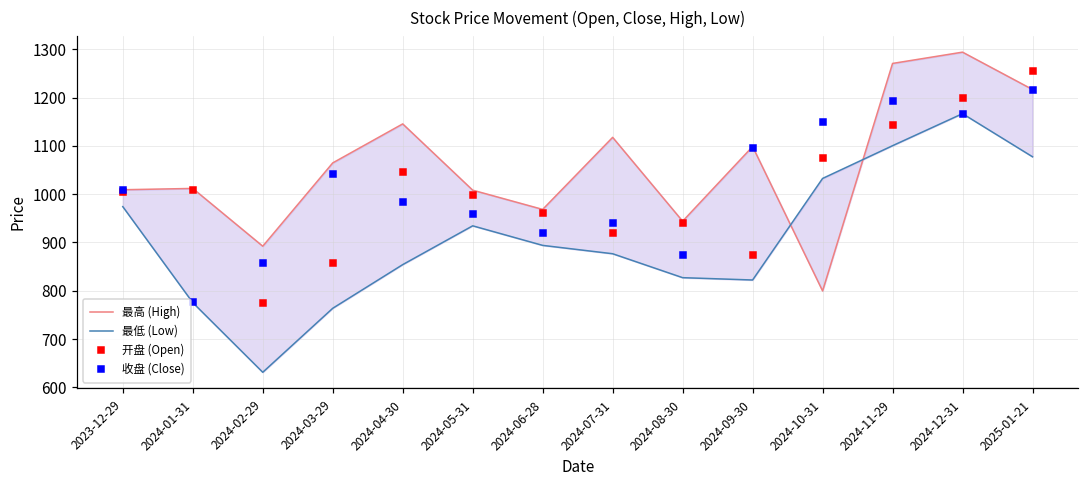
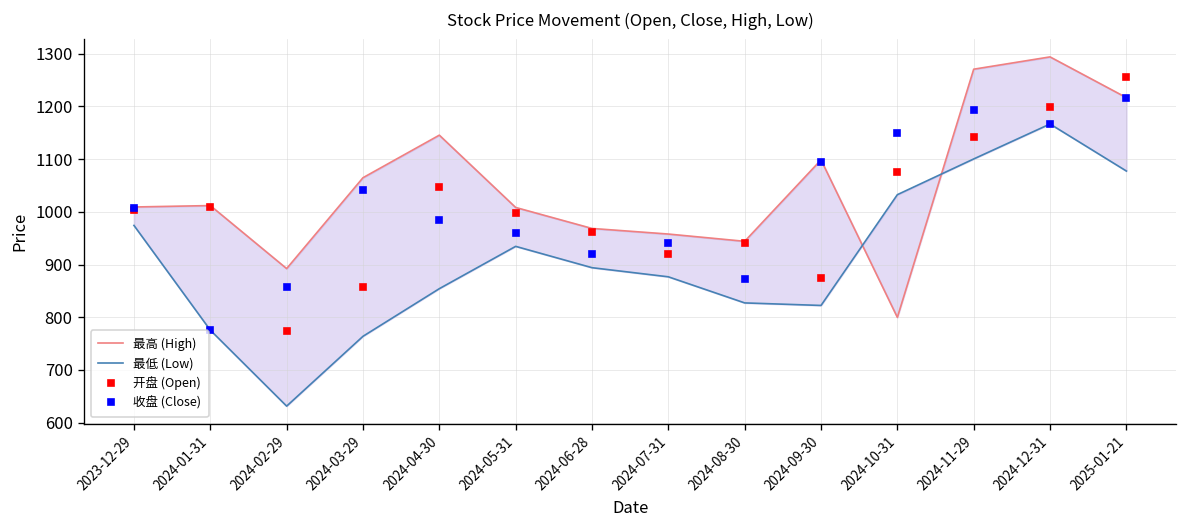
最高 (High), 2024-07-31: 1120 -> 960
